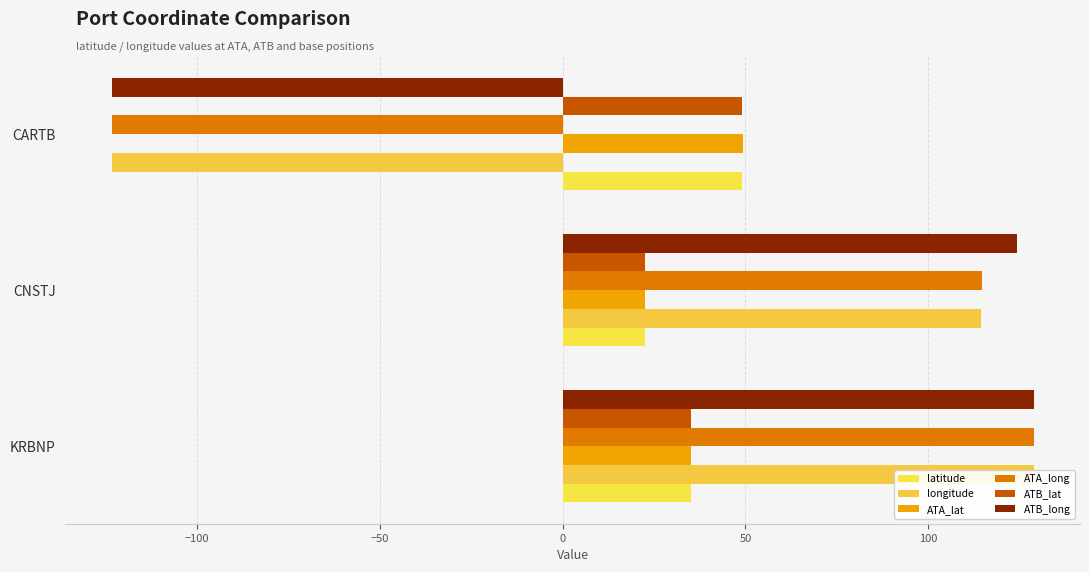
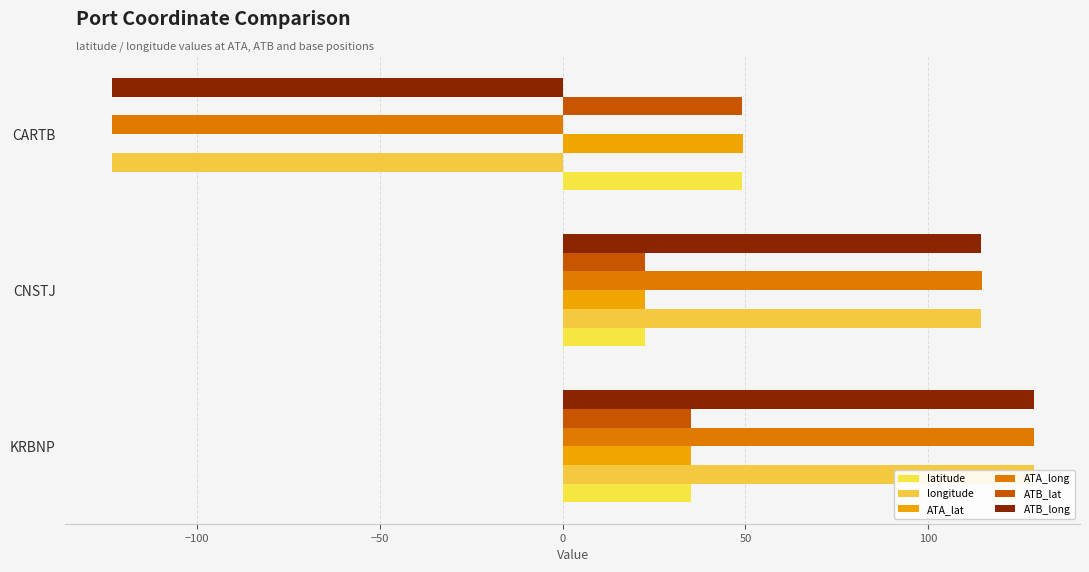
ATB_long, CNSTJ: 124 -> 114
